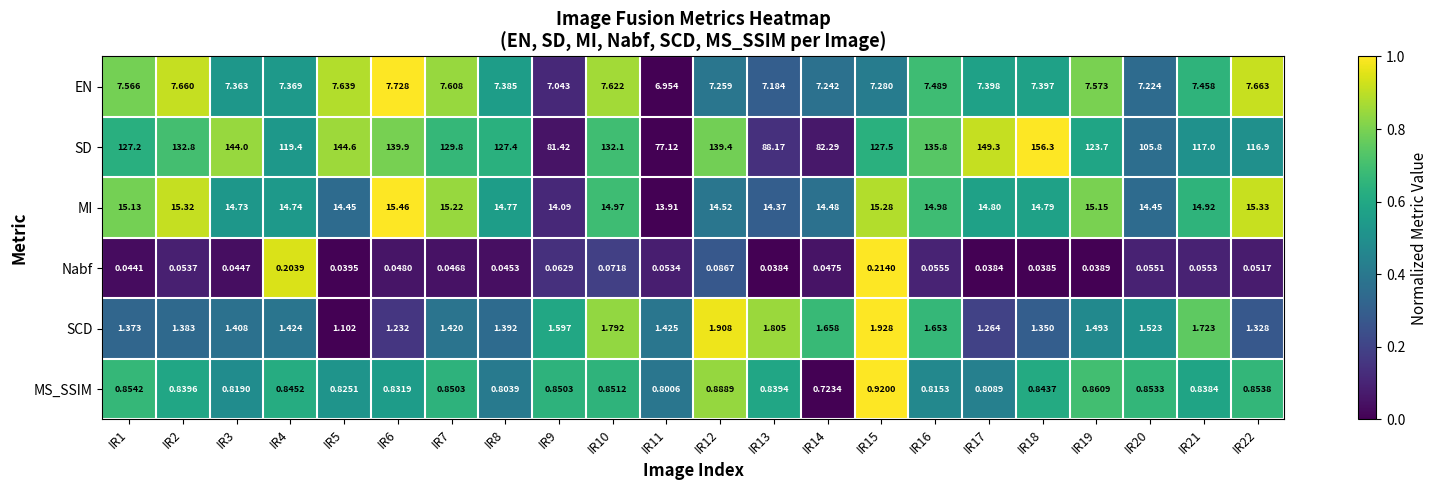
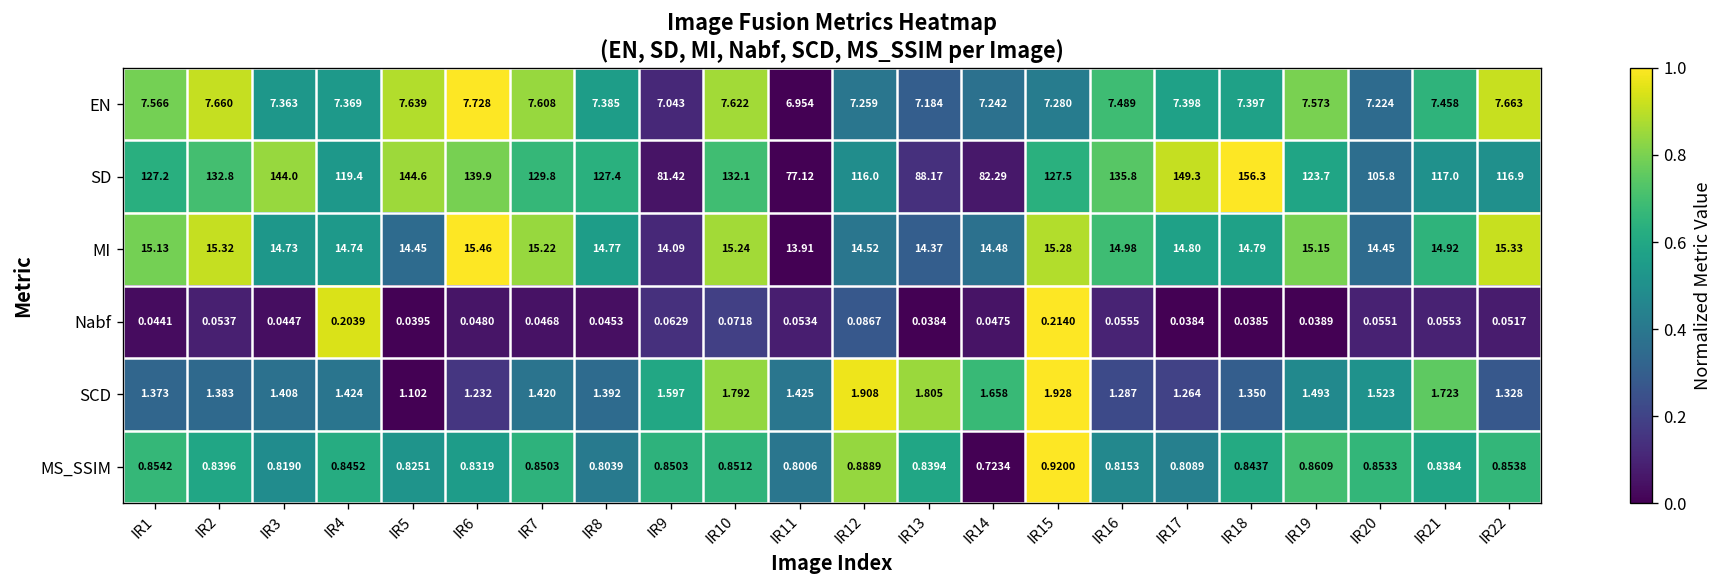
SD, IR12: 139.4 -> 116.0
MI, IR10: 14.97 -> 15.24
SCD, IR16: 1.653 -> 1.287
